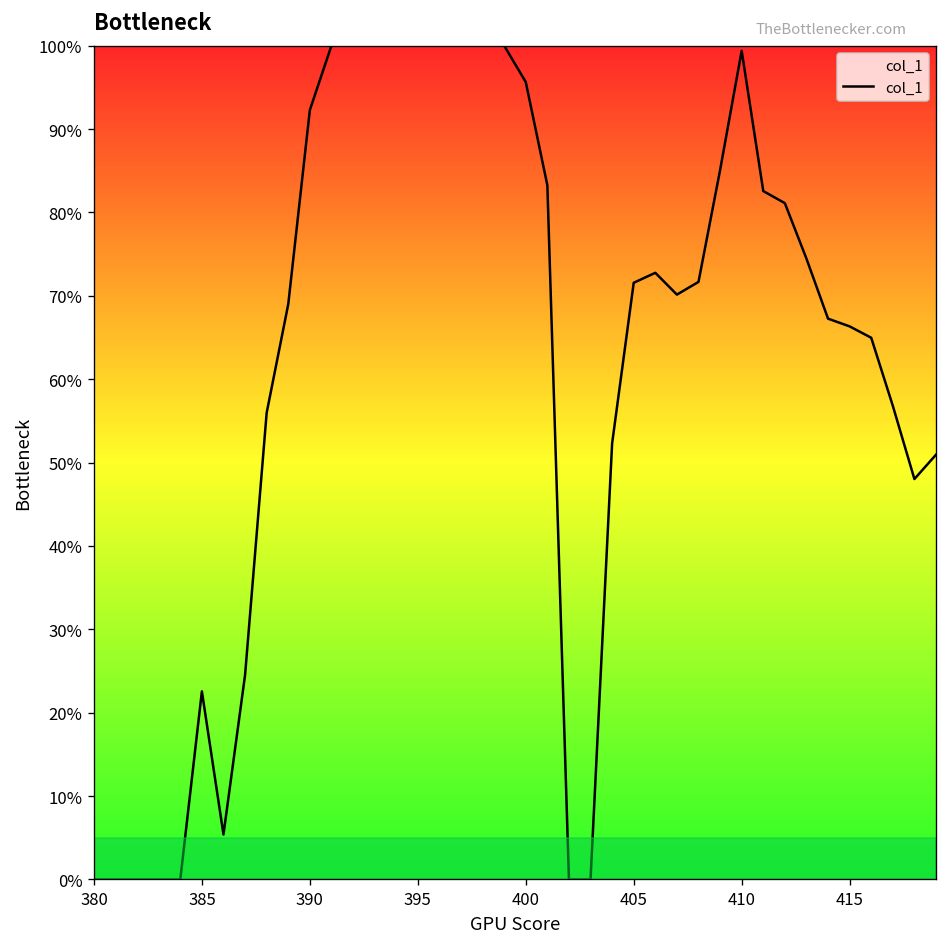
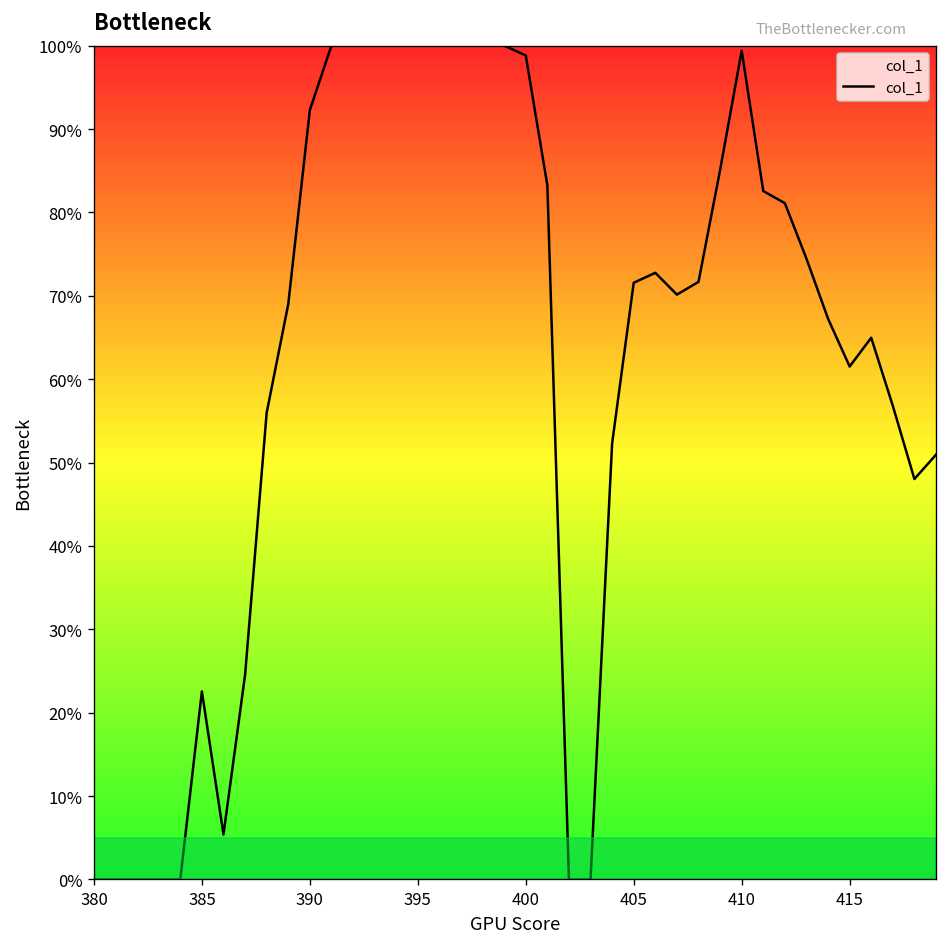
400: 96% -> 99%
415: 66% -> 62%
